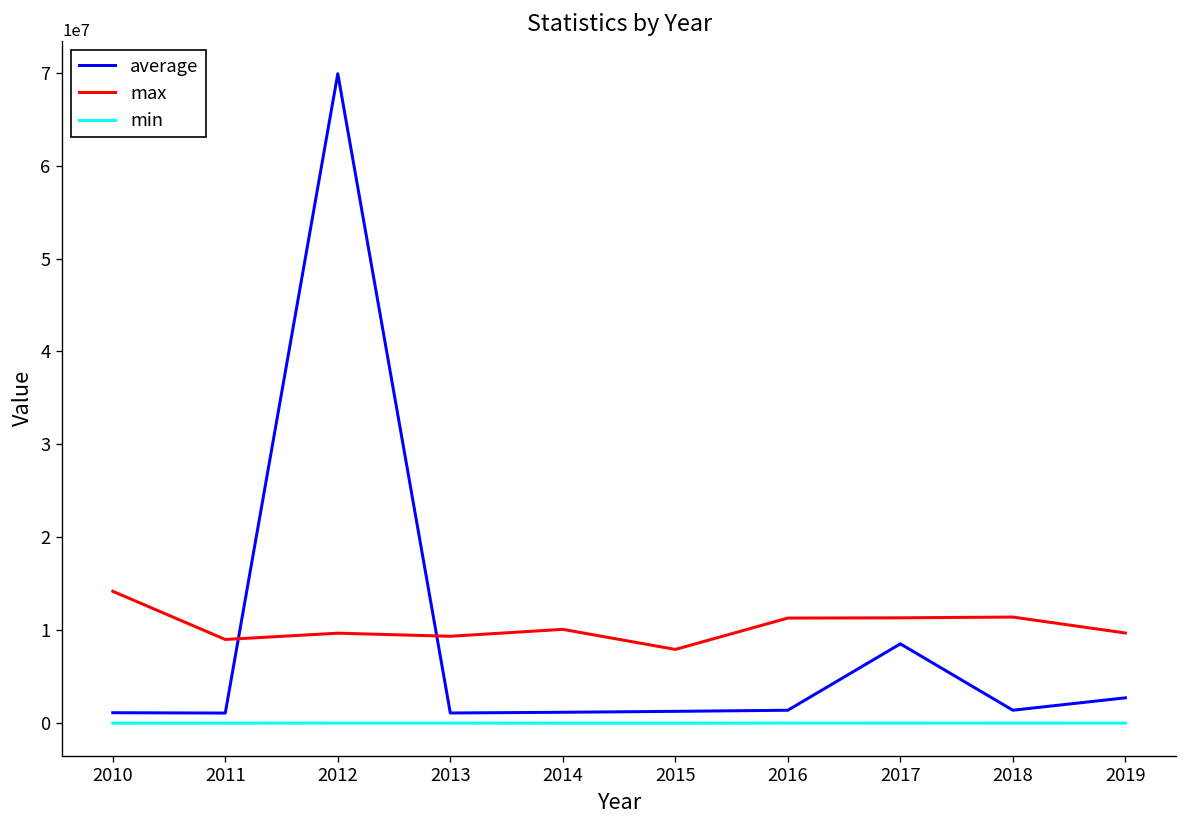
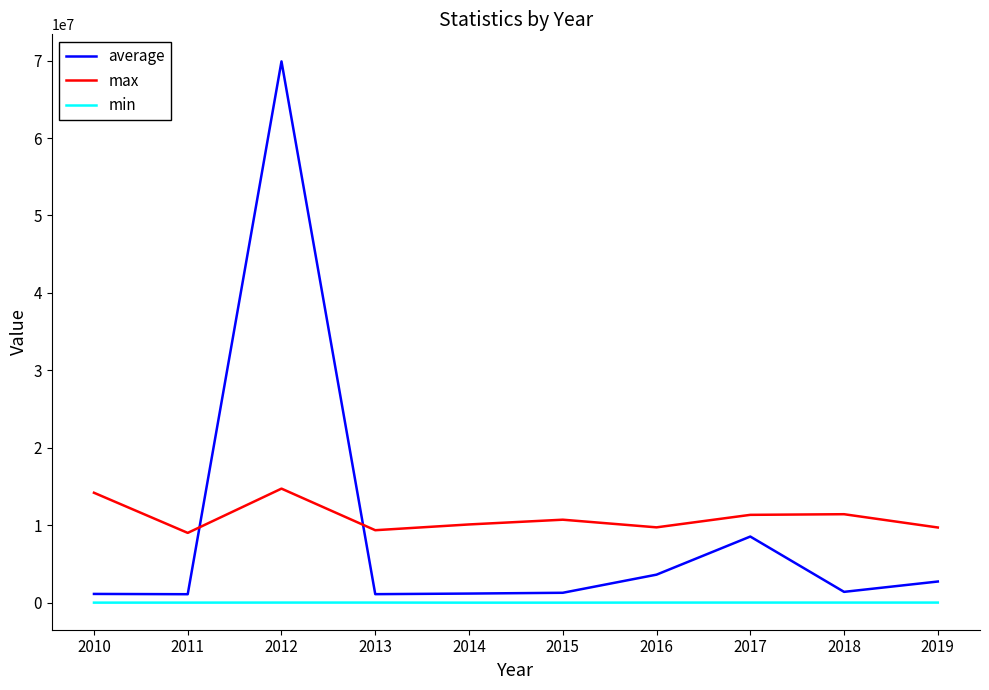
max, 2012: 10000000 -> 15000000
max, 2015: 8000000 -> 11000000
average, 2016: 1000000 -> 4000000
max, 2016: 11000000 -> 10000000
